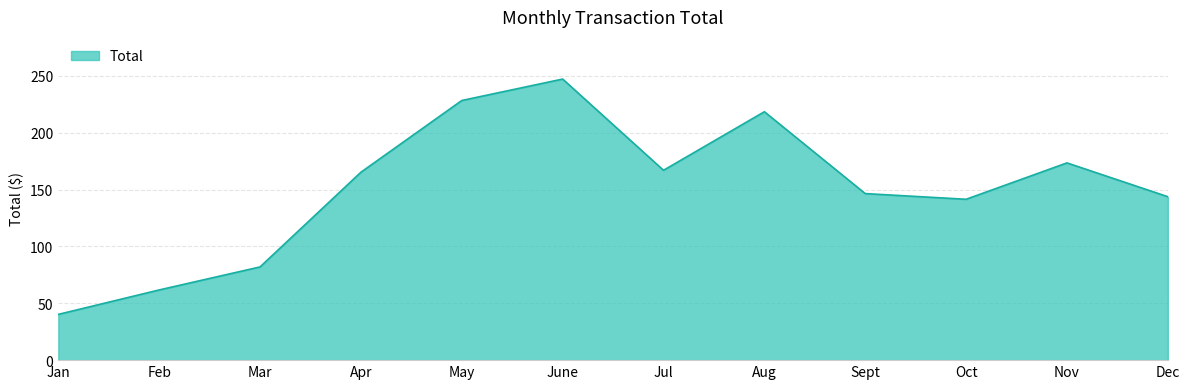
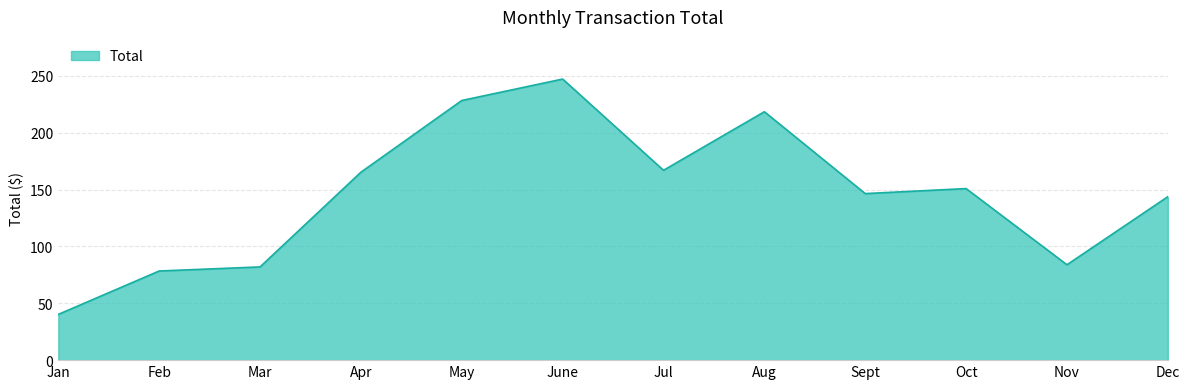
Feb: 62 -> 78
Oct: 142 -> 151
Nov: 174 -> 84
